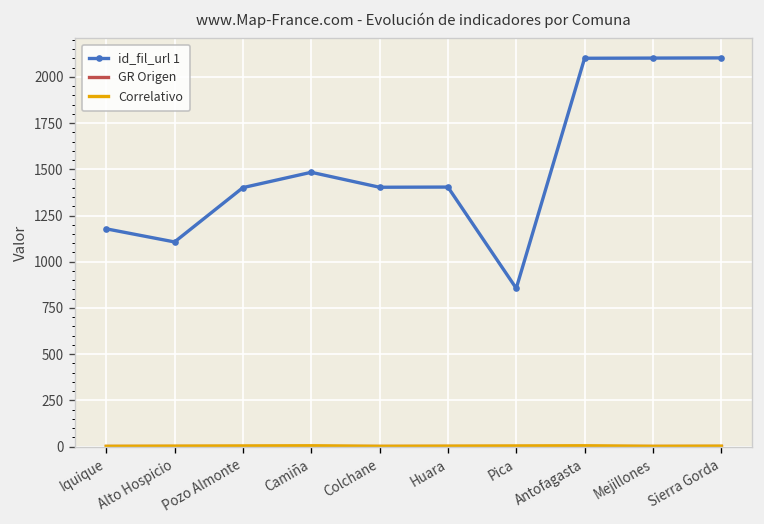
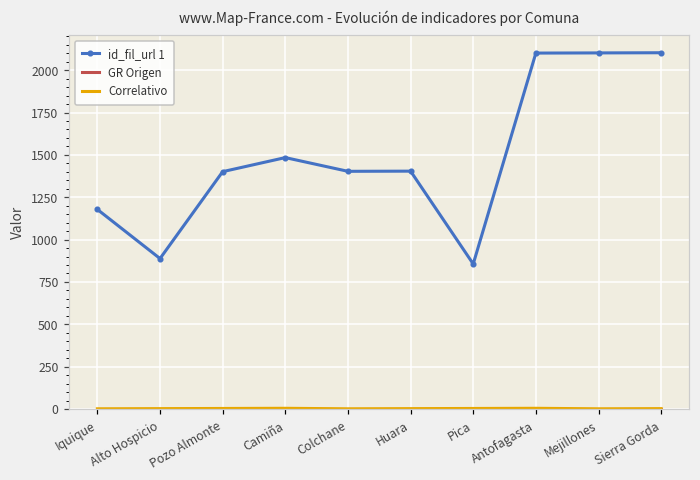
id_fil_url 1, Alto Hospicio: 1110 -> 890
